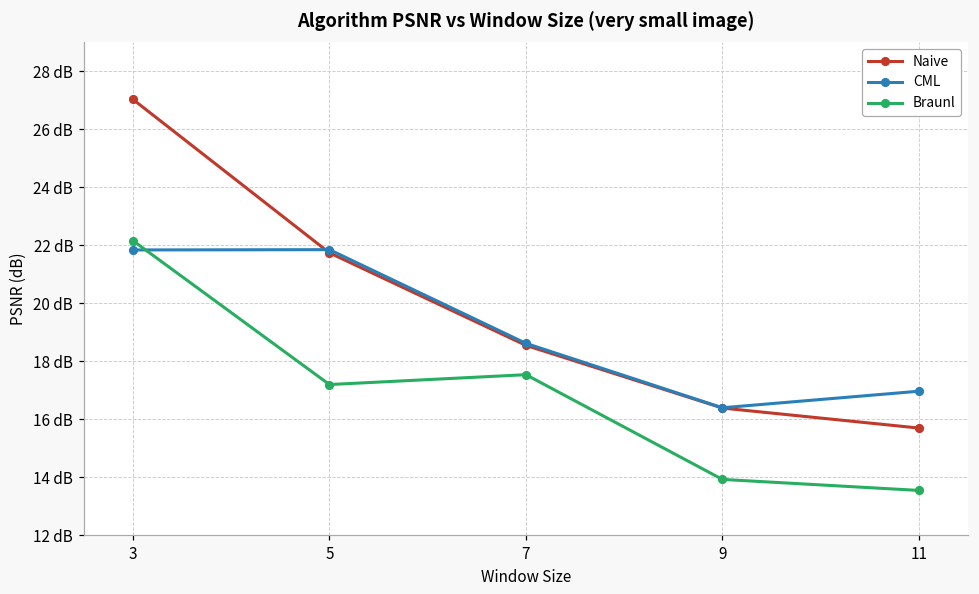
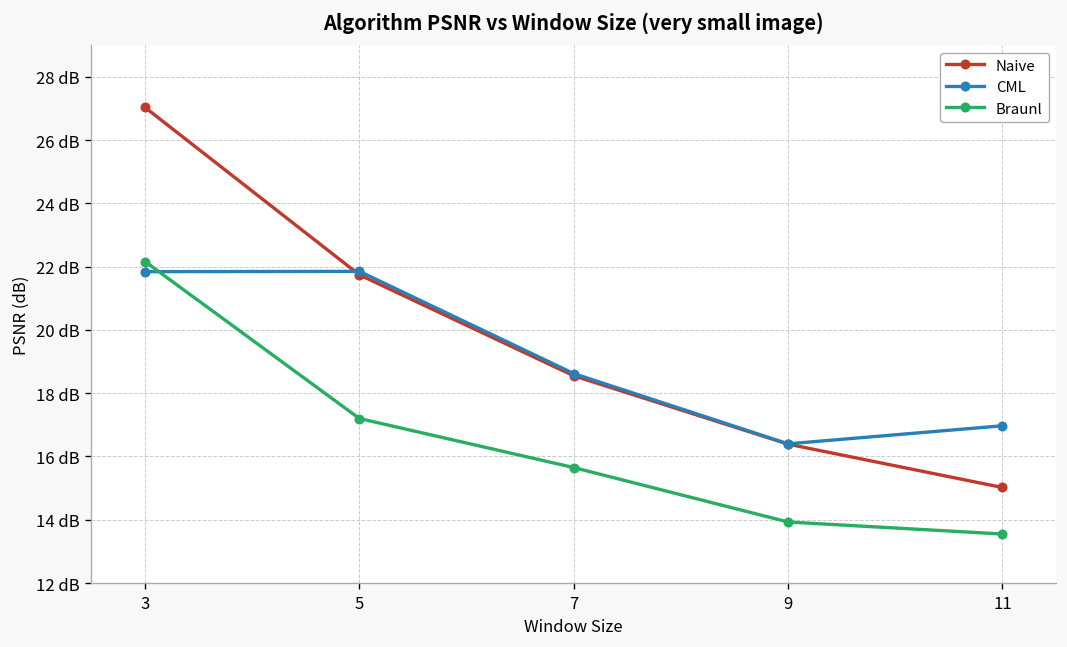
Braunl, 7: 17.5 dB -> 15.7 dB
Naive, 11: 15.7 dB -> 15.0 dB
